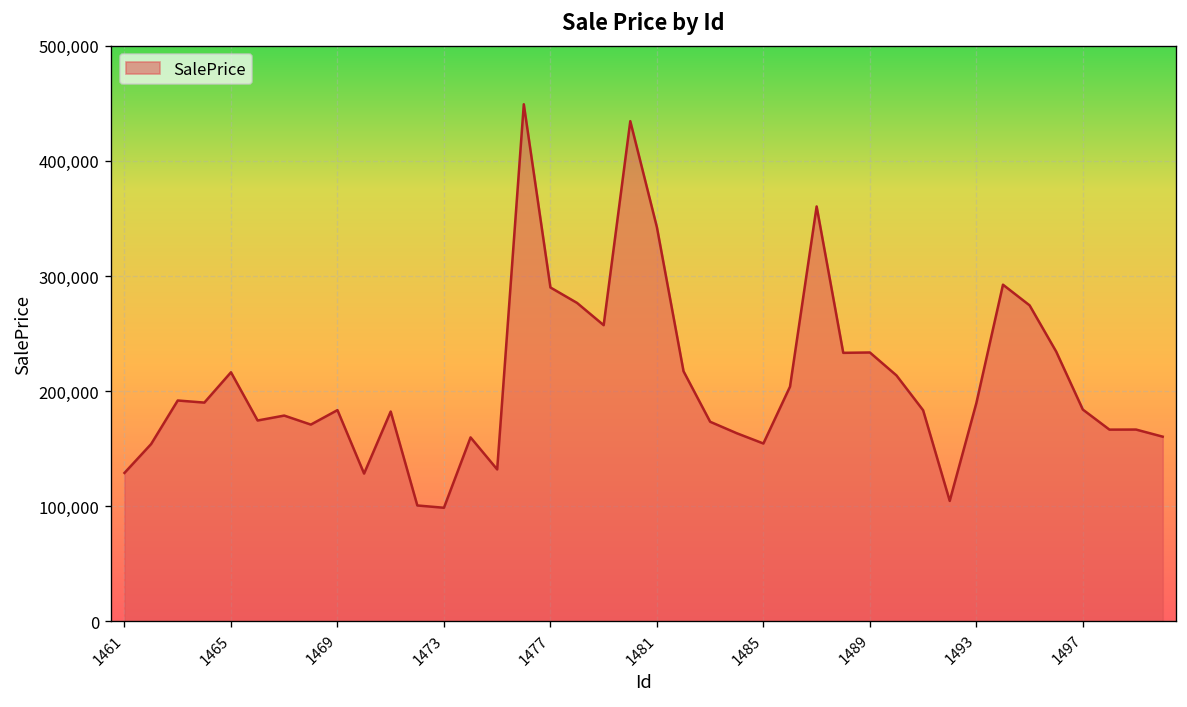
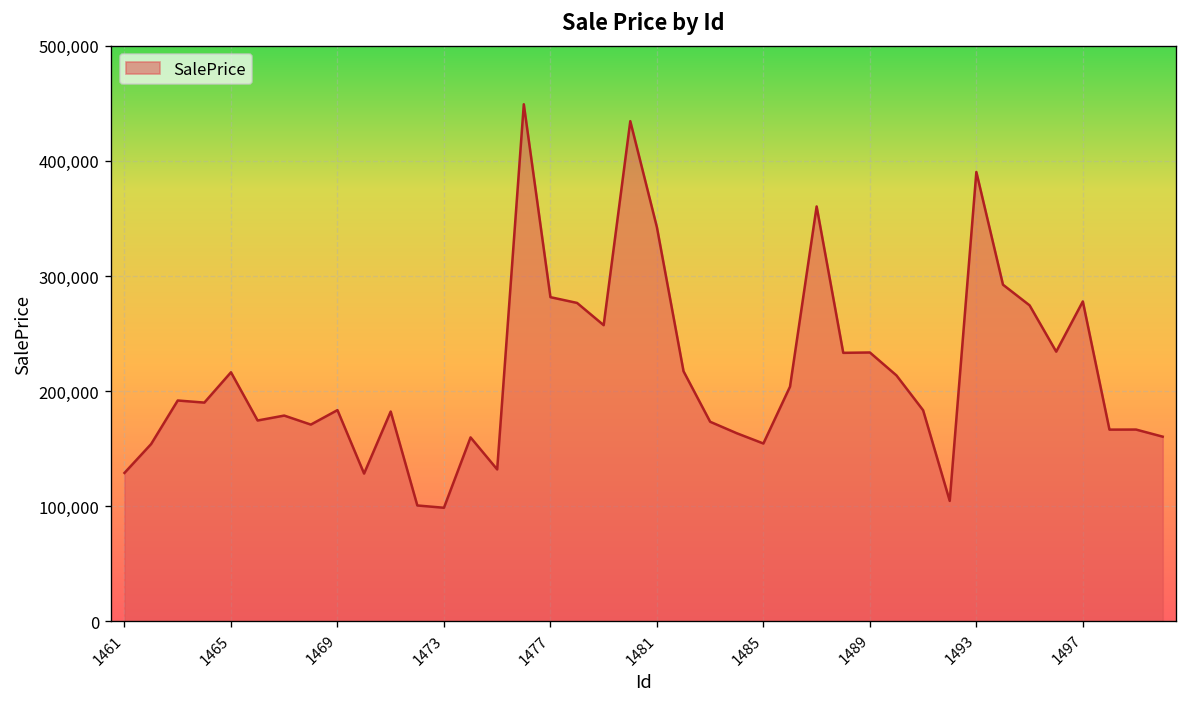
1477: 290,000 -> 280,000
1493: 190,000 -> 390,000
1497: 180,000 -> 280,000
